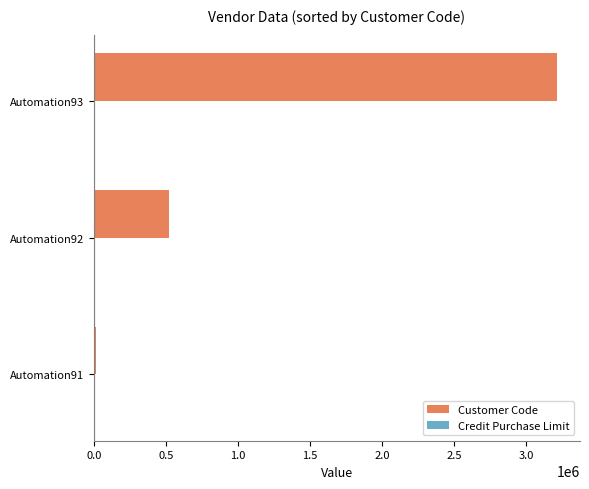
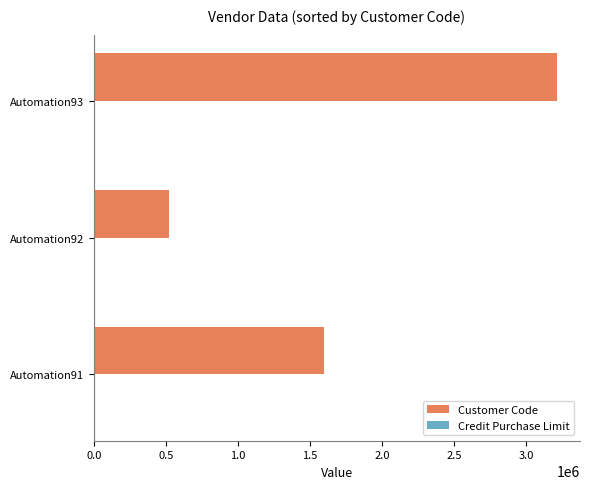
Customer Code, Automation91: 10000 -> 1600000
